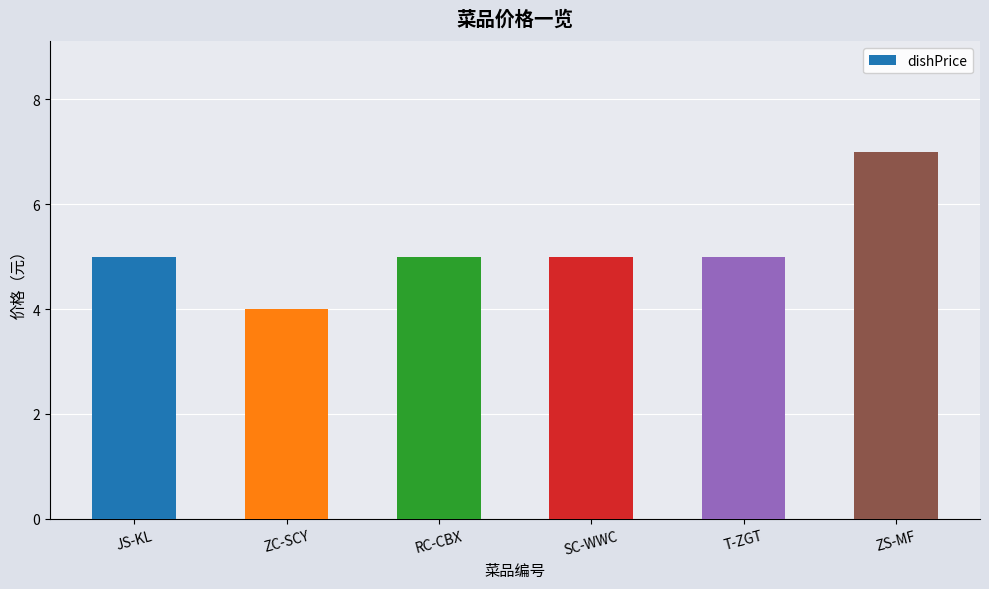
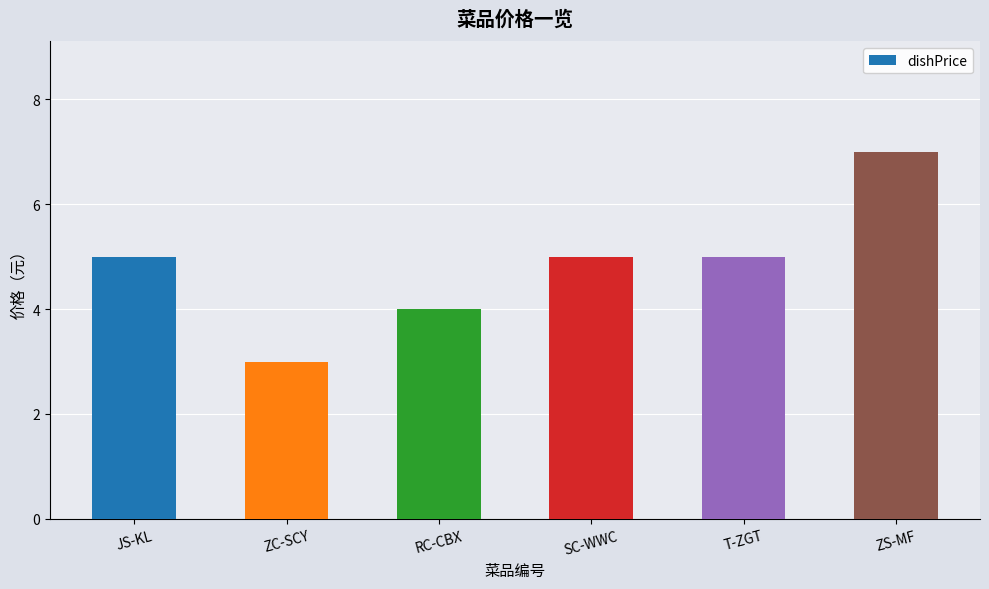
ZC-SCY: 4 -> 3
RC-CBX: 5 -> 4
